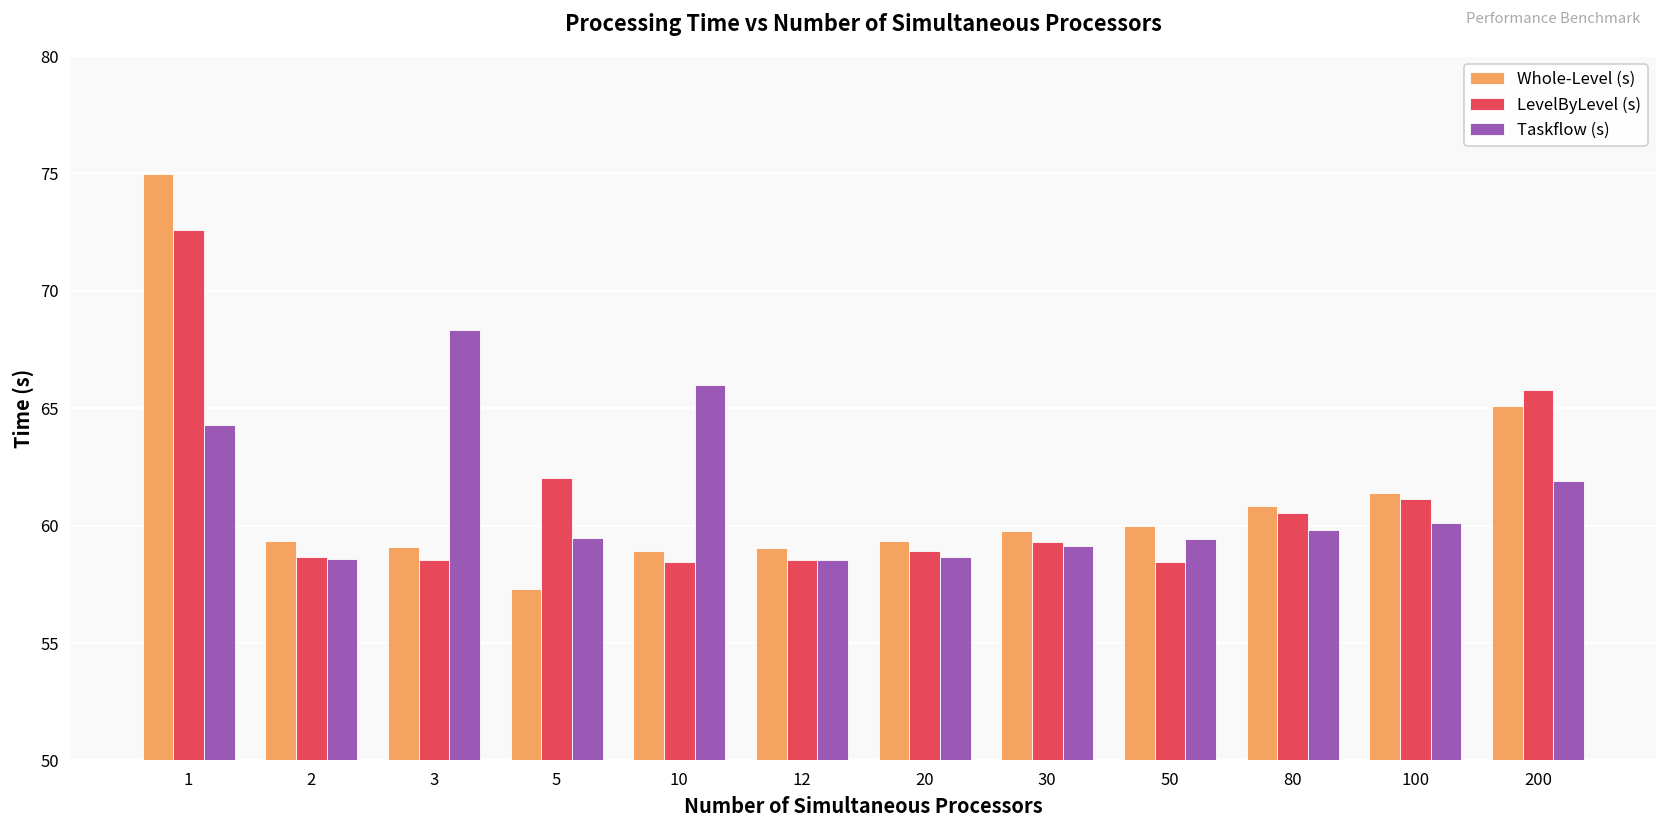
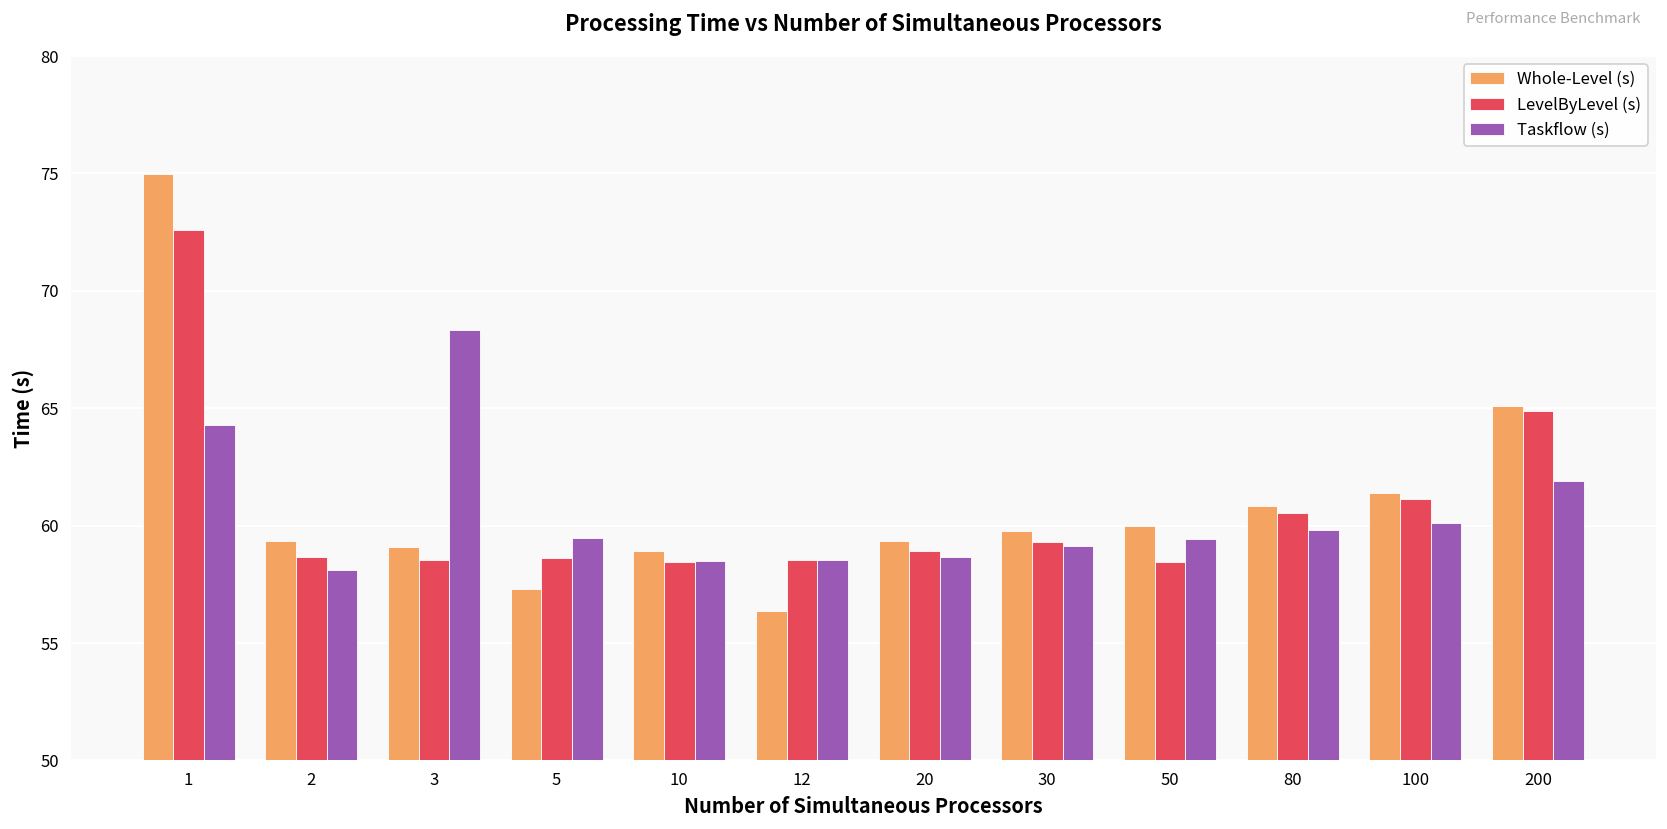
Taskflow (s), 2: 58.6 -> 58.1
LevelByLevel (s), 5: 62.0 -> 58.6
Taskflow (s), 10: 66.0 -> 58.5
Whole-Level (s), 12: 59.0 -> 56.4
LevelByLevel (s), 200: 65.8 -> 64.9
